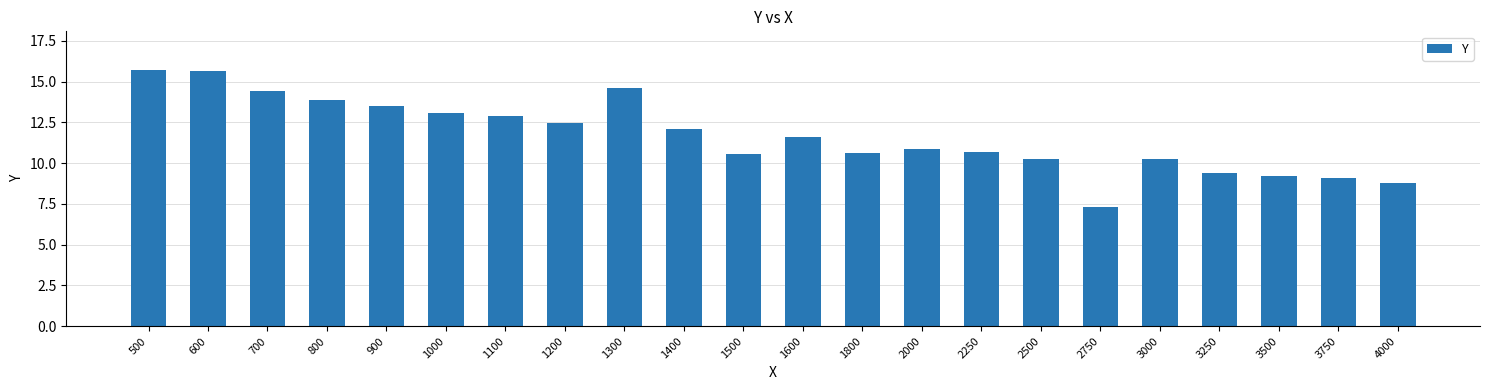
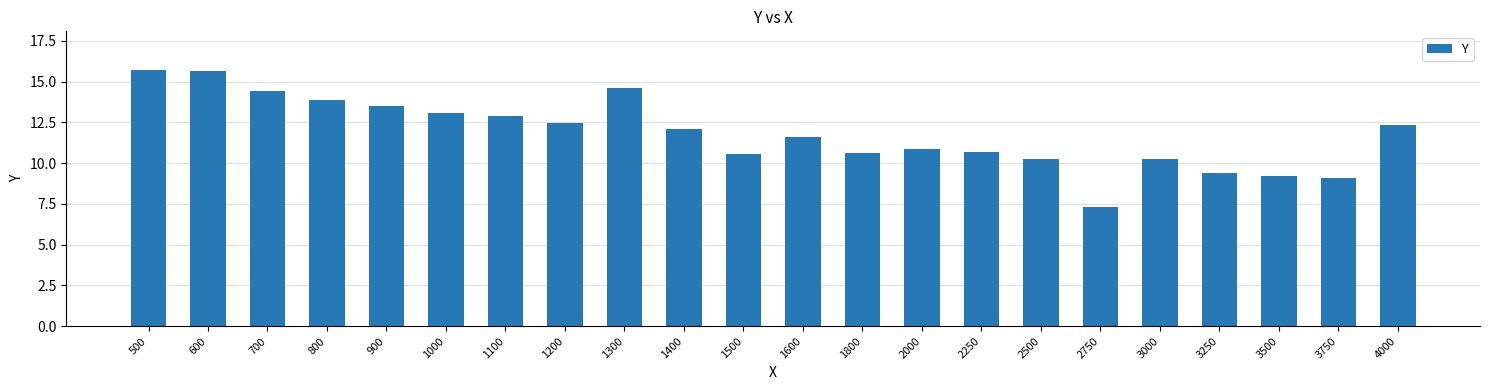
4000: 8.8 -> 12.4
